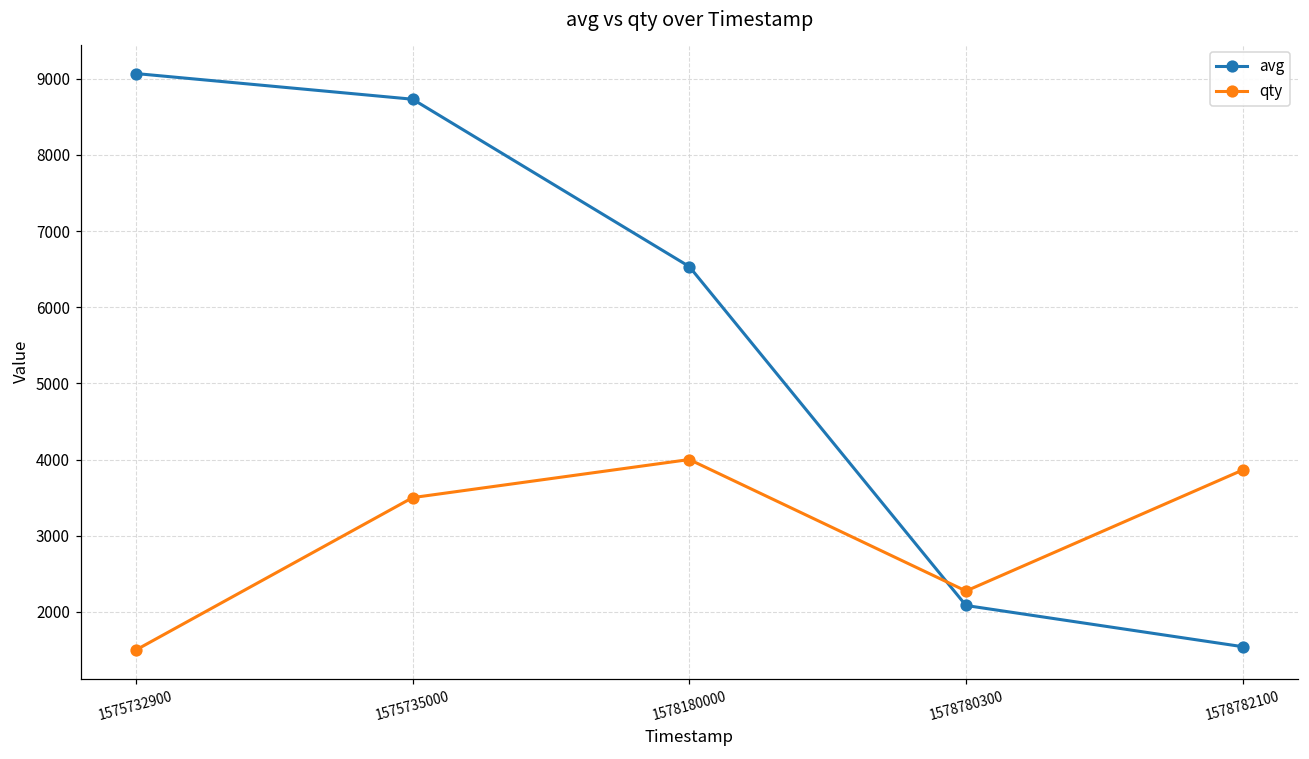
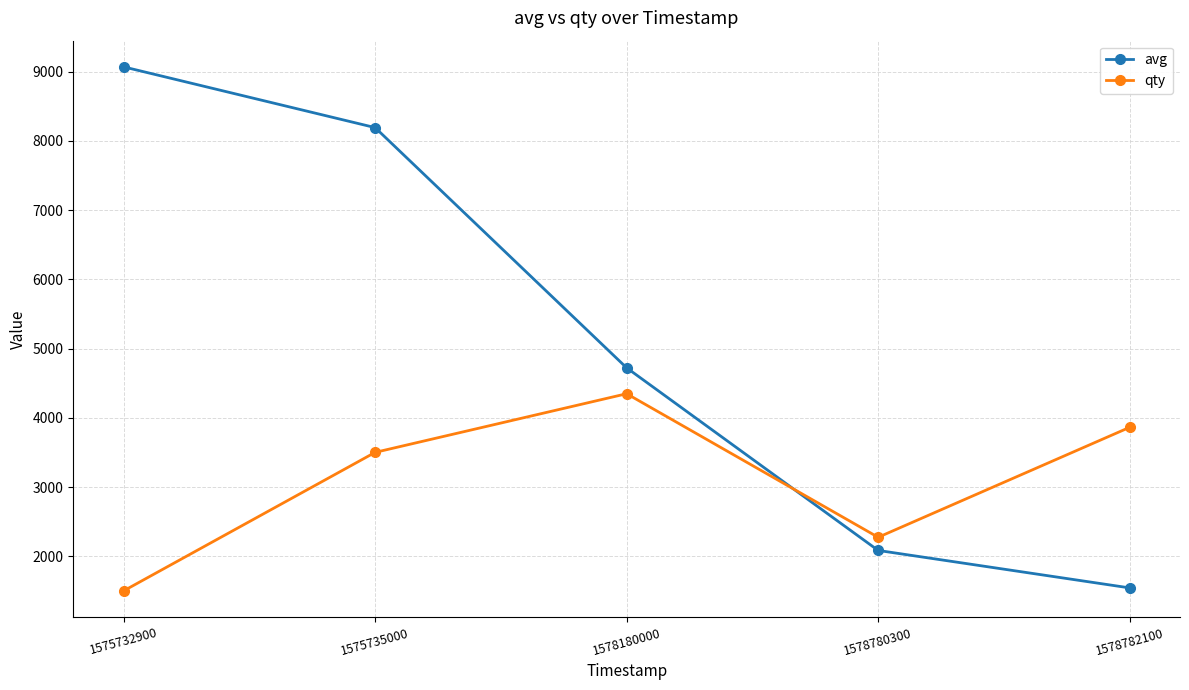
avg, 1575735000: 8700 -> 8200
avg, 1578180000: 6500 -> 4700
qty, 1578180000: 4000 -> 4300
